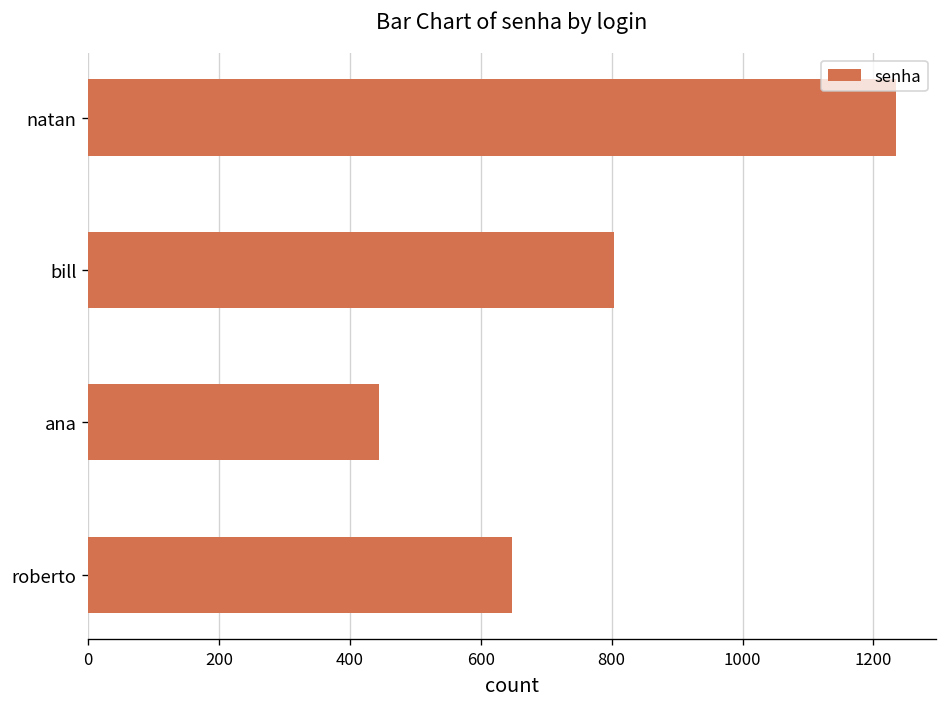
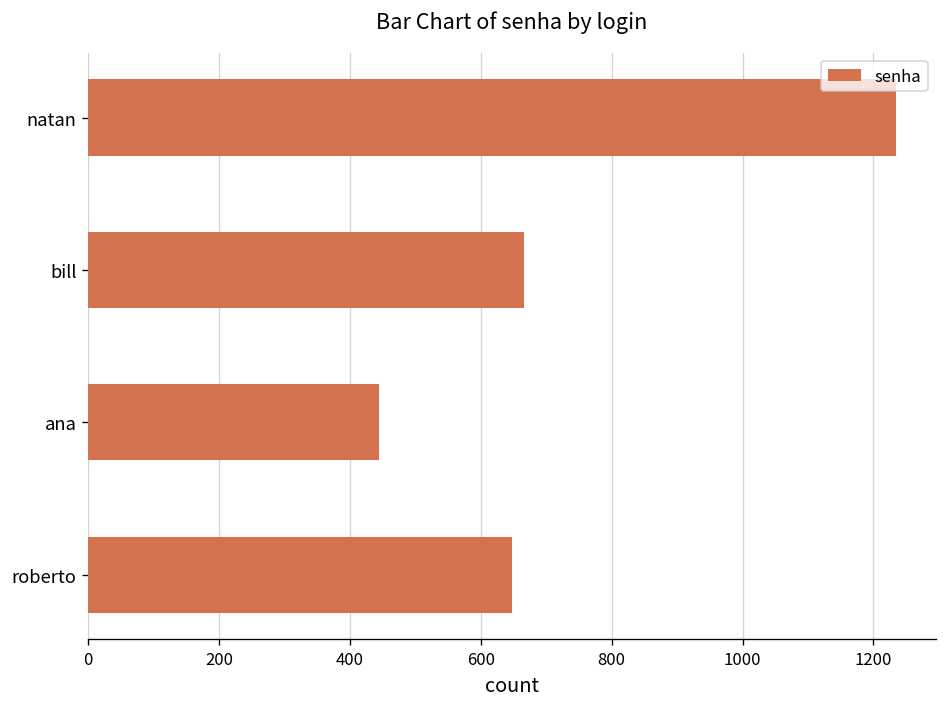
bill: 800 -> 670
